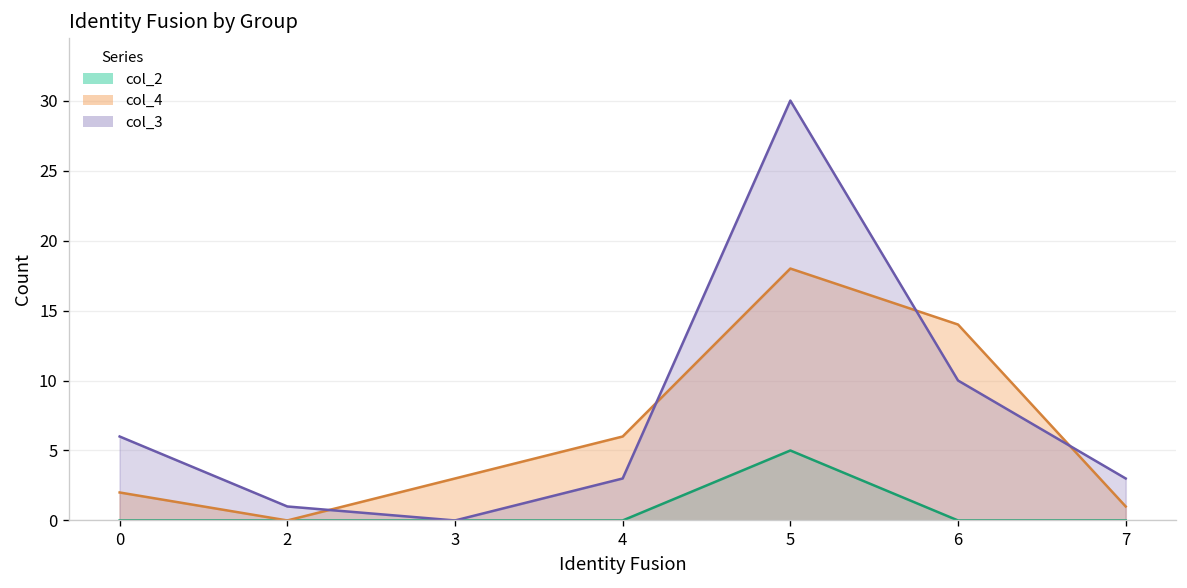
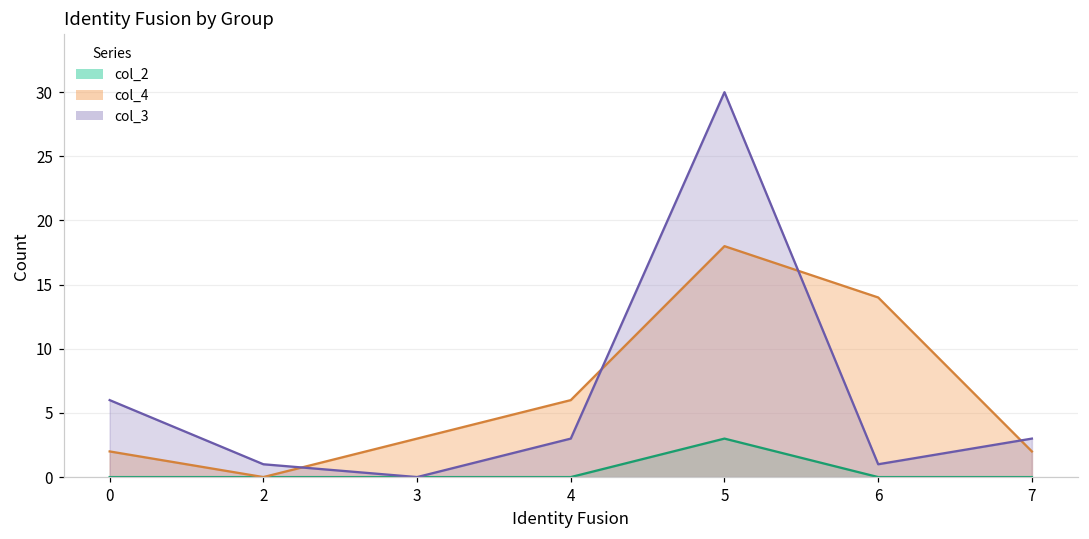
col_2, 5: 5 -> 3
col_3, 6: 10 -> 1
col_4, 7: 1 -> 2
